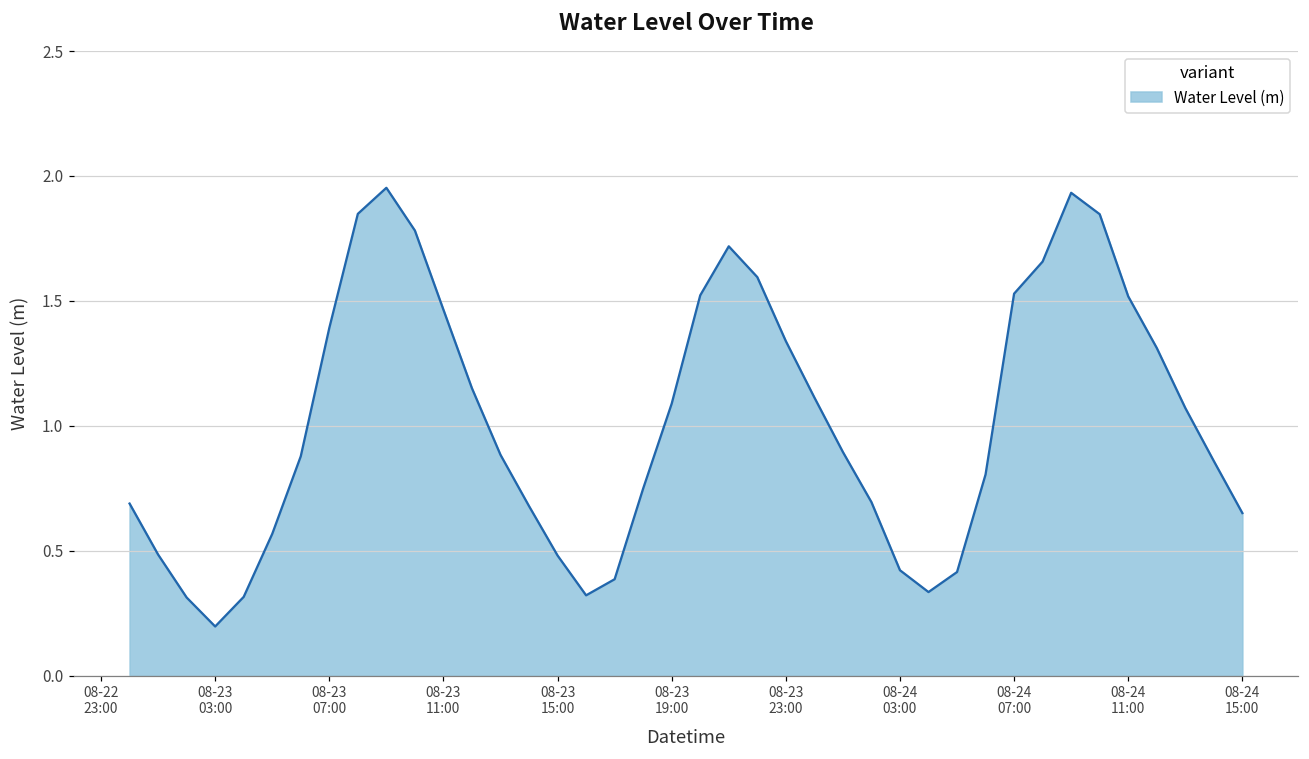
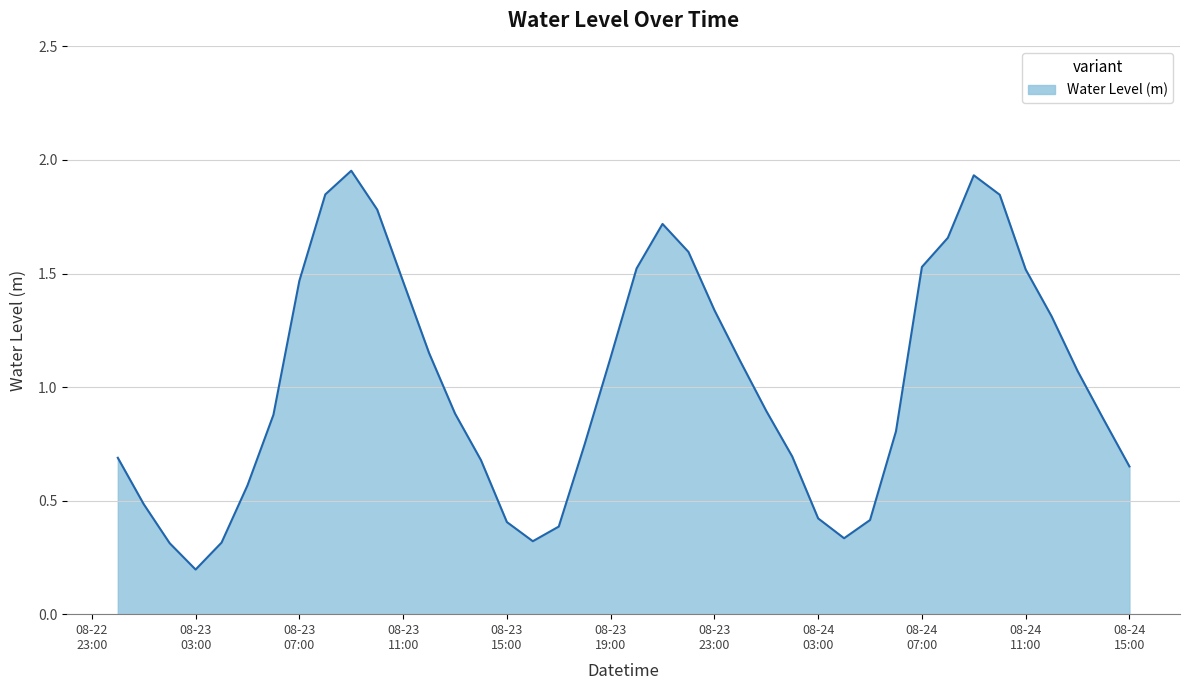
08-23 07:00: 1.39 -> 1.47
08-23 15:00: 0.48 -> 0.41
08-23 19:00: 1.09 -> 1.13
